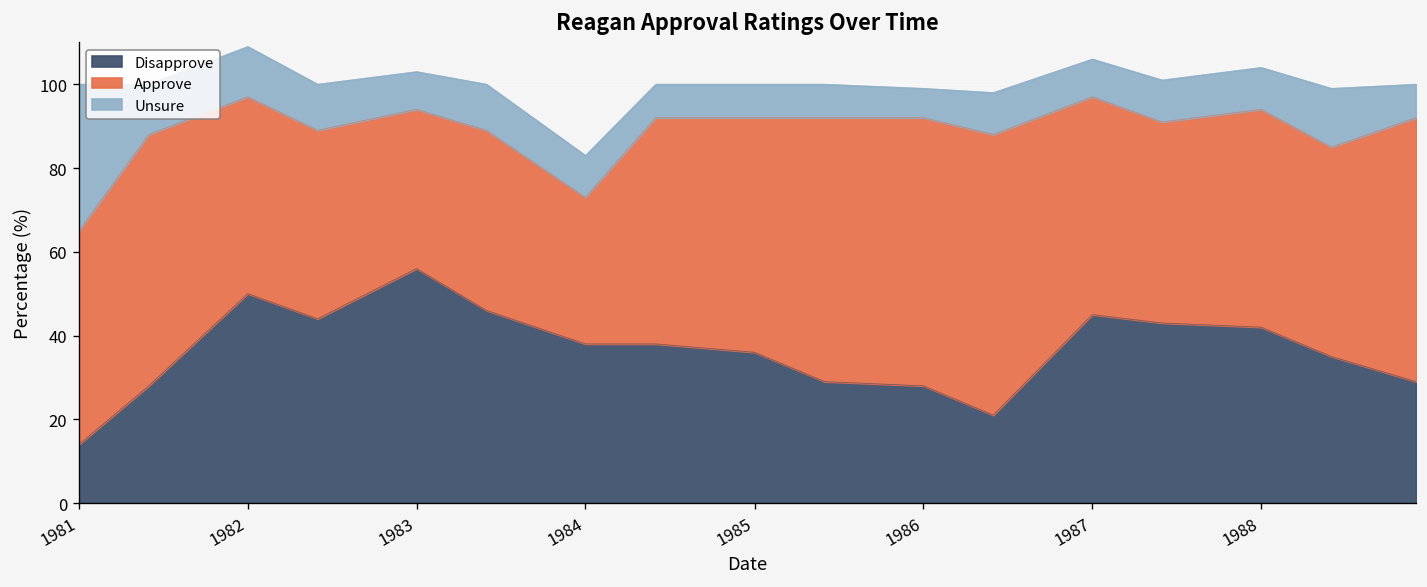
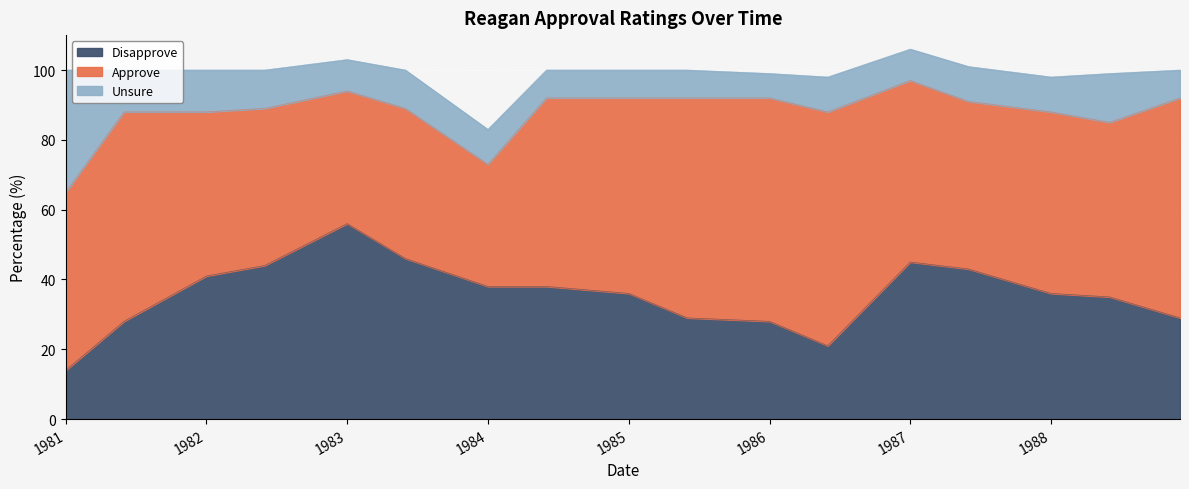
Disapprove, 1982: 50 -> 41
Disapprove, 1988: 42 -> 36
